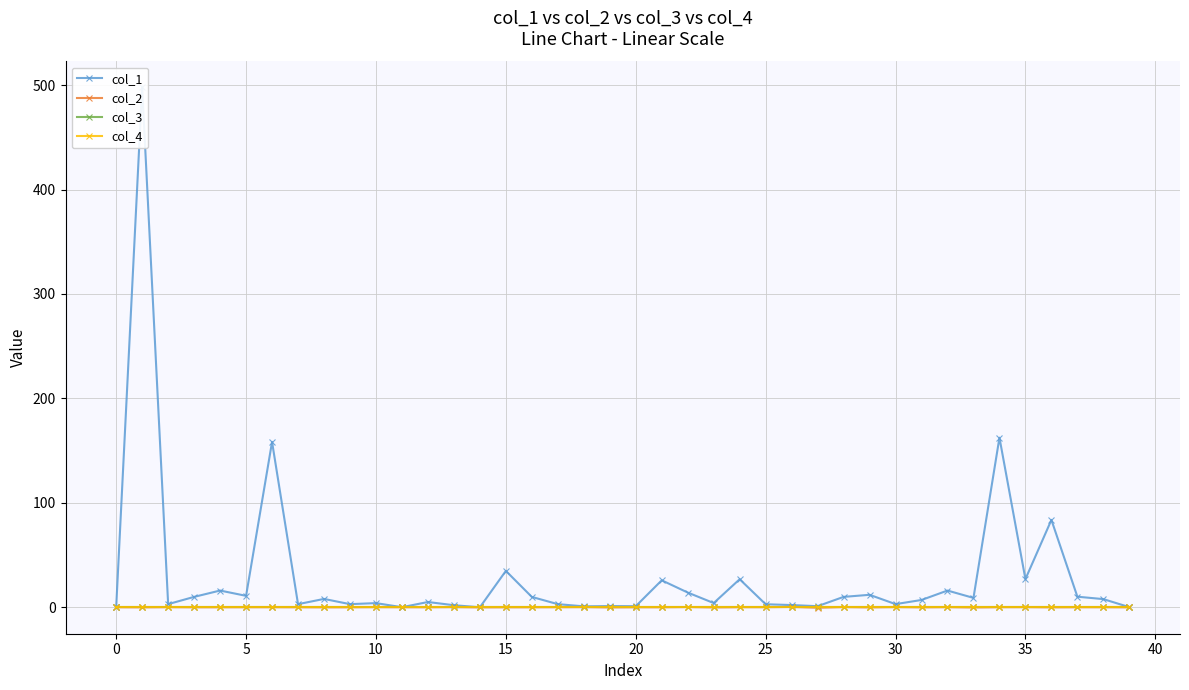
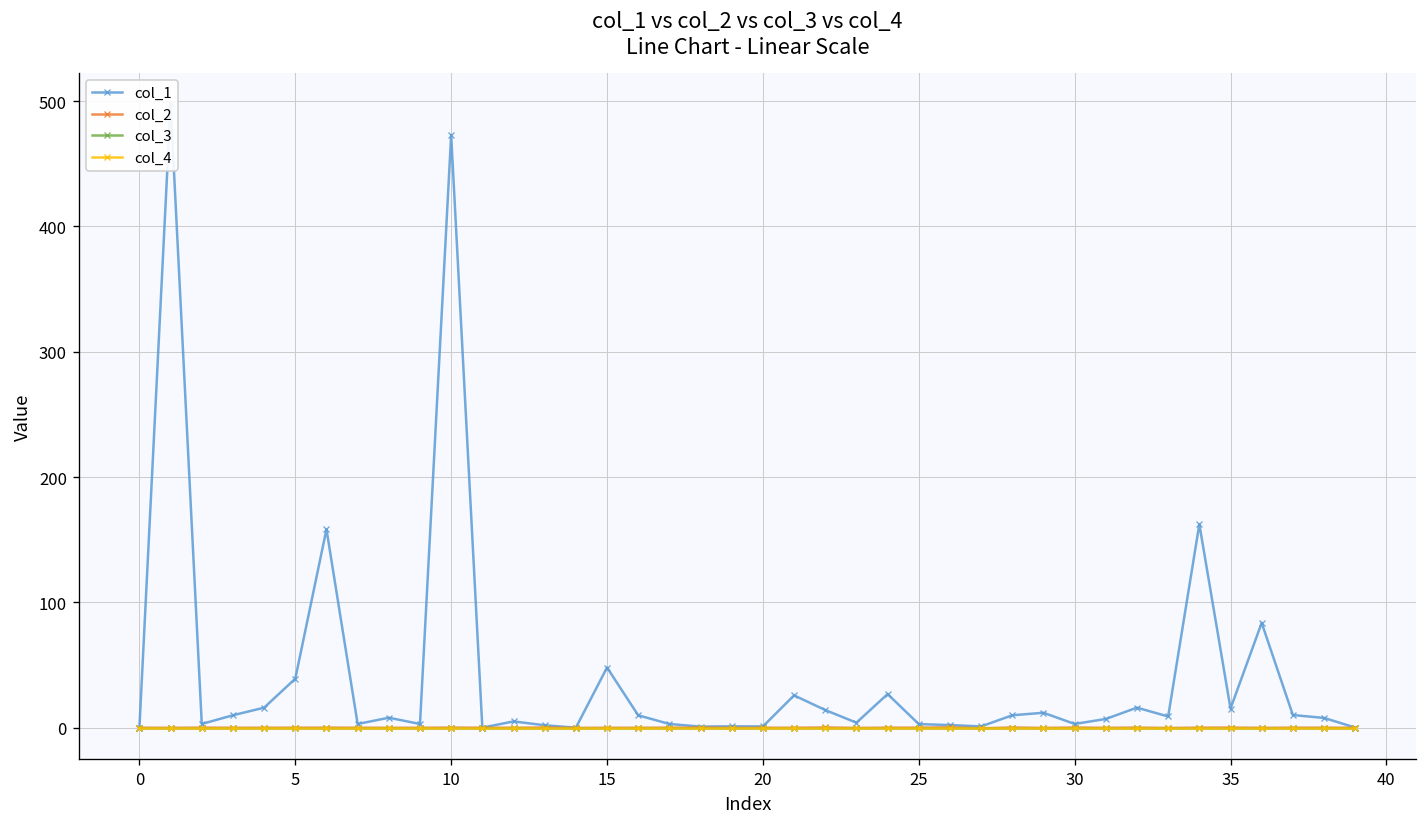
col_1, 5: 11 -> 39
col_1, 10: 4 -> 473
col_1, 15: 35 -> 48
col_1, 35: 27 -> 15
